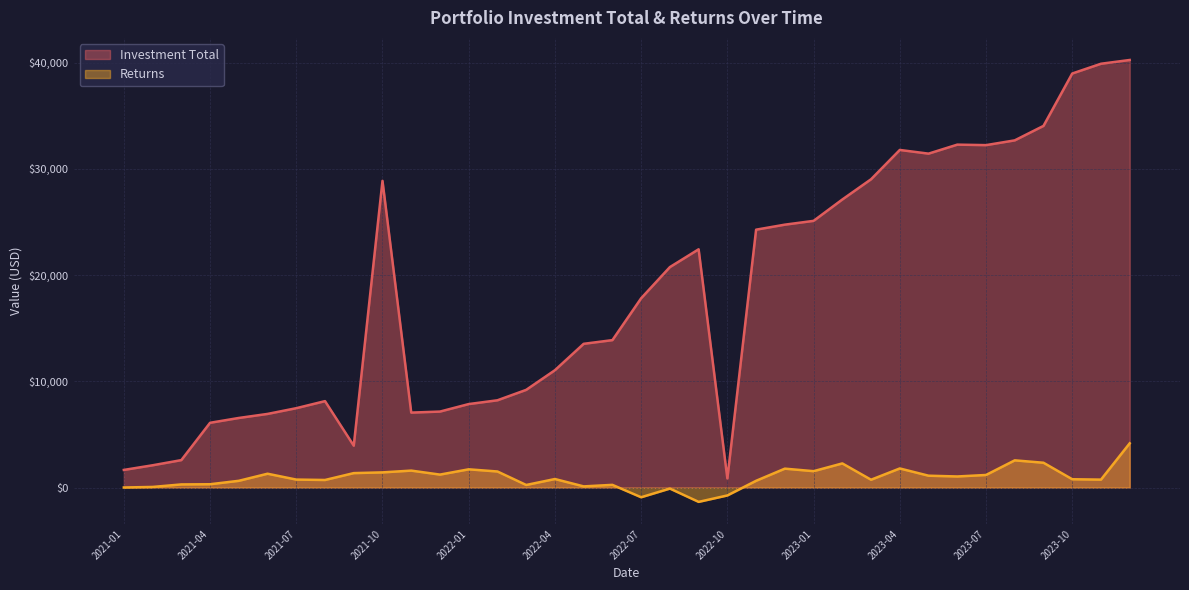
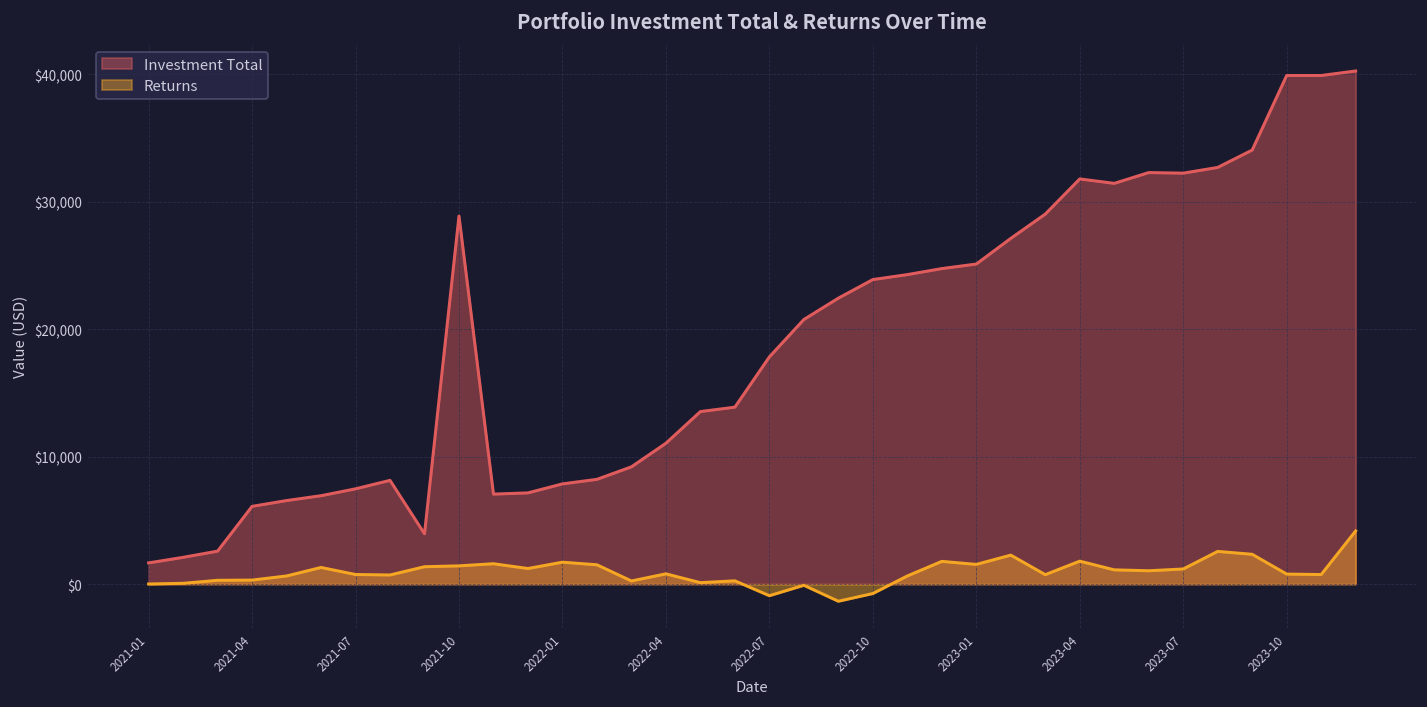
Investment Total, 2022-10: $900 -> $23,900
Investment Total, 2023-10: $39,000 -> $39,900
